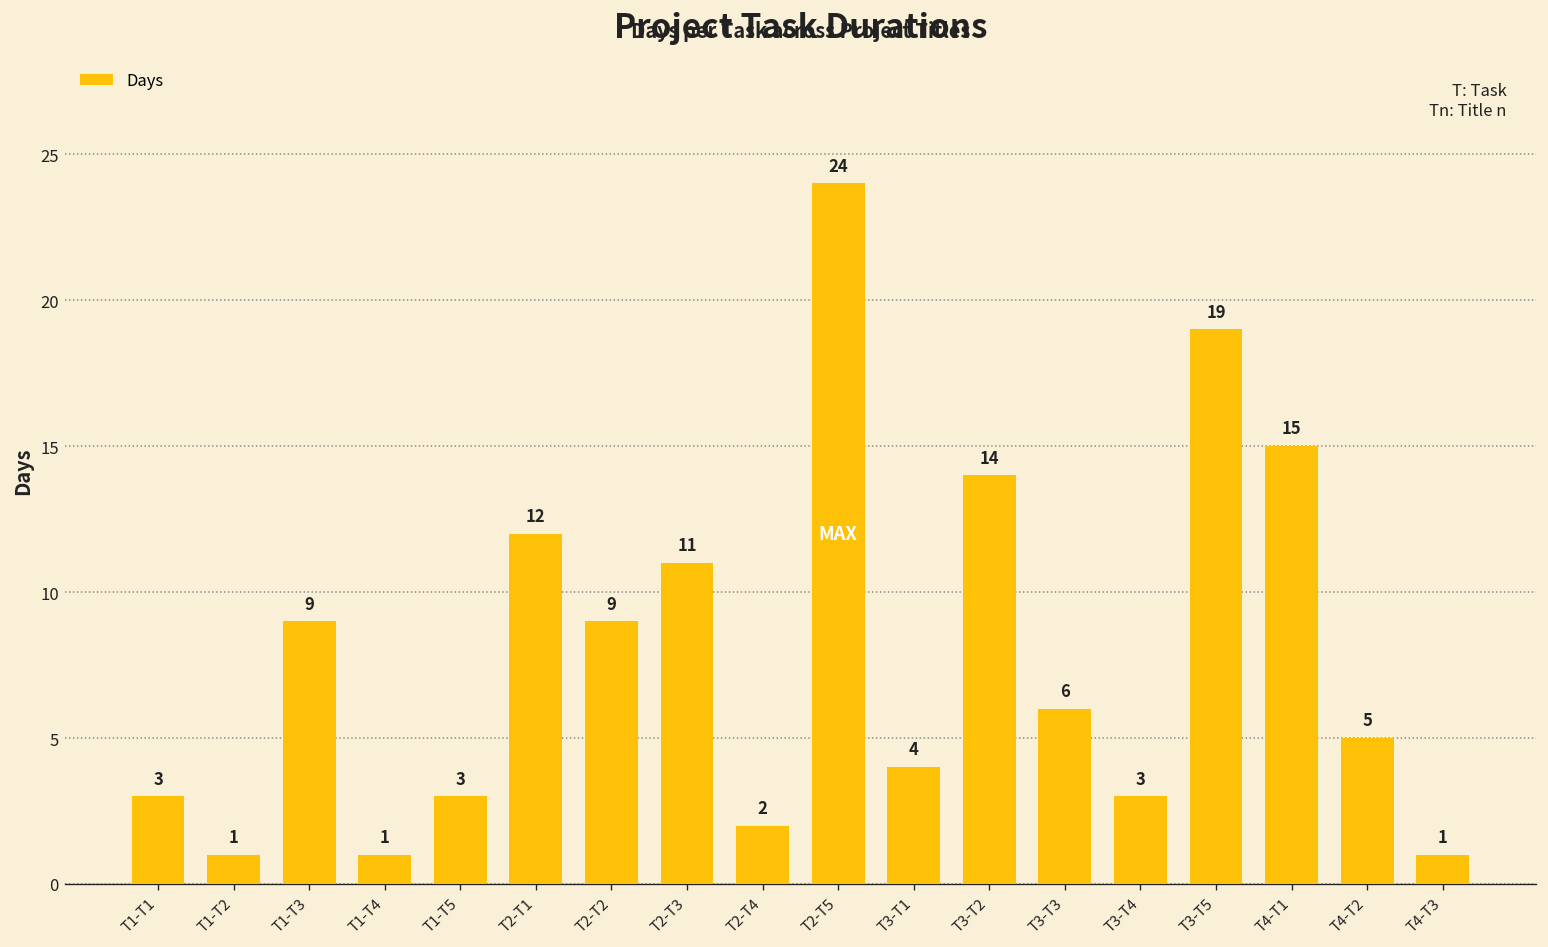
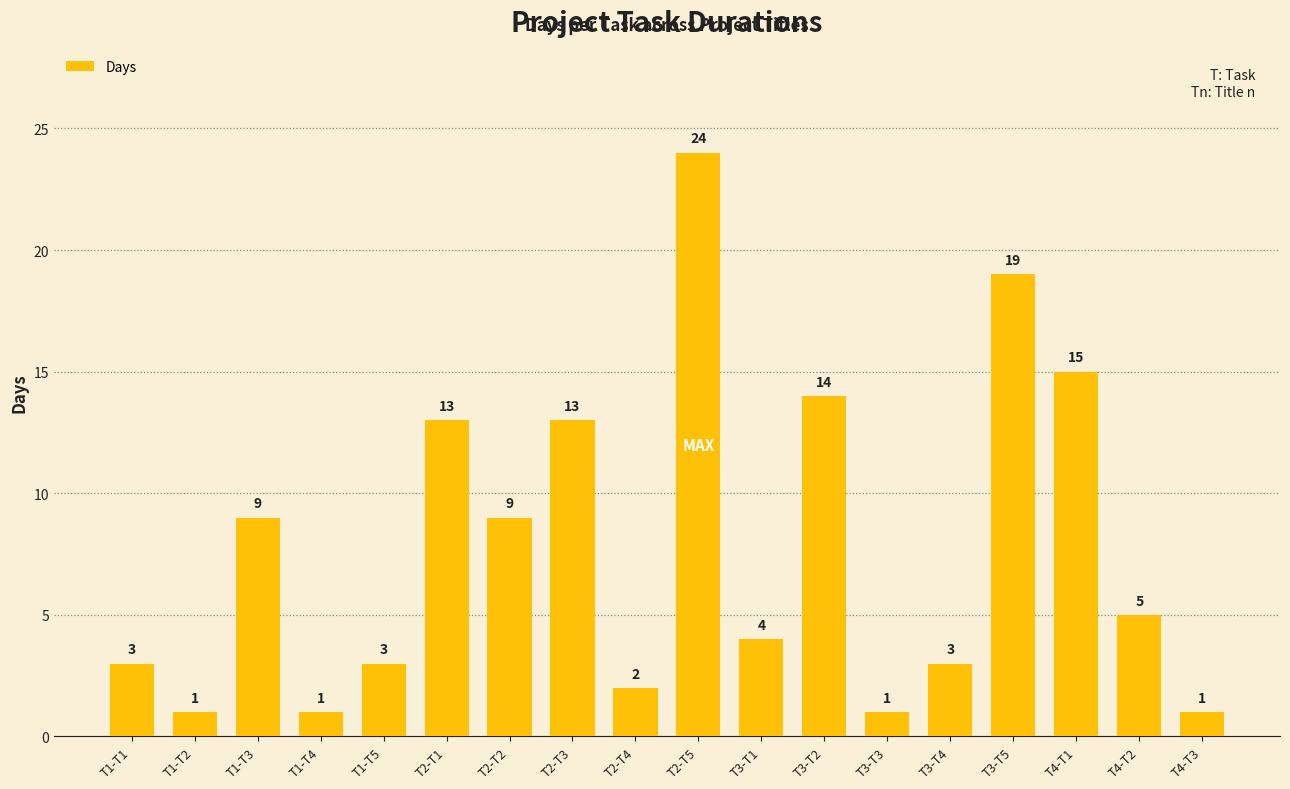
T2-T1: 12 -> 13
T2-T3: 11 -> 13
T3-T3: 6 -> 1
